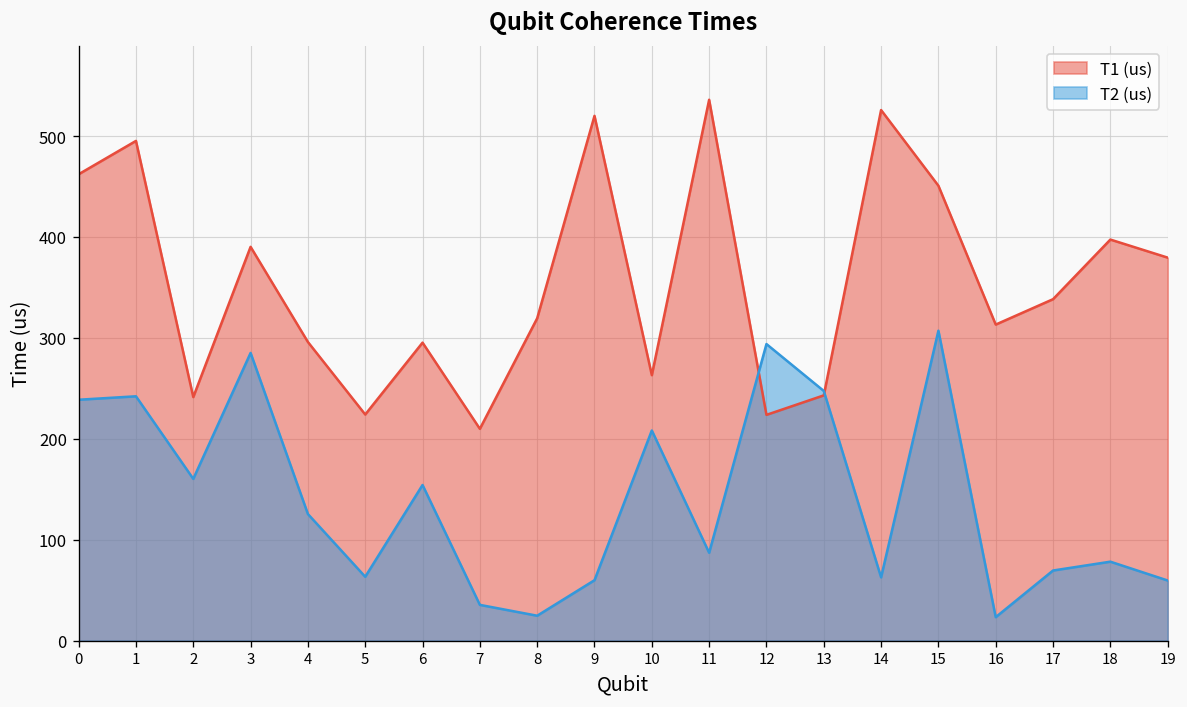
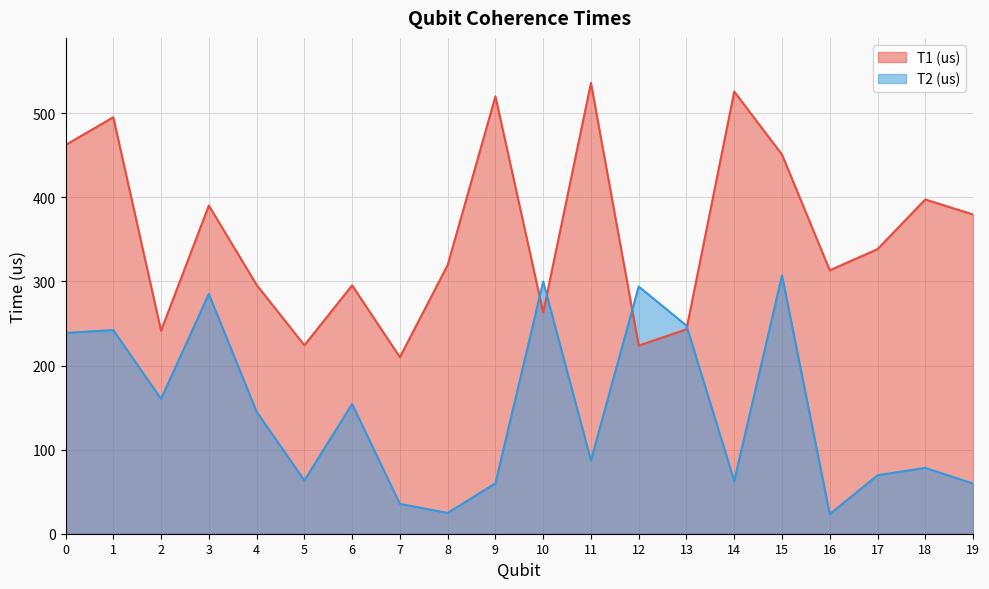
T2 (us), 4: 130 -> 150
T2 (us), 10: 210 -> 300
